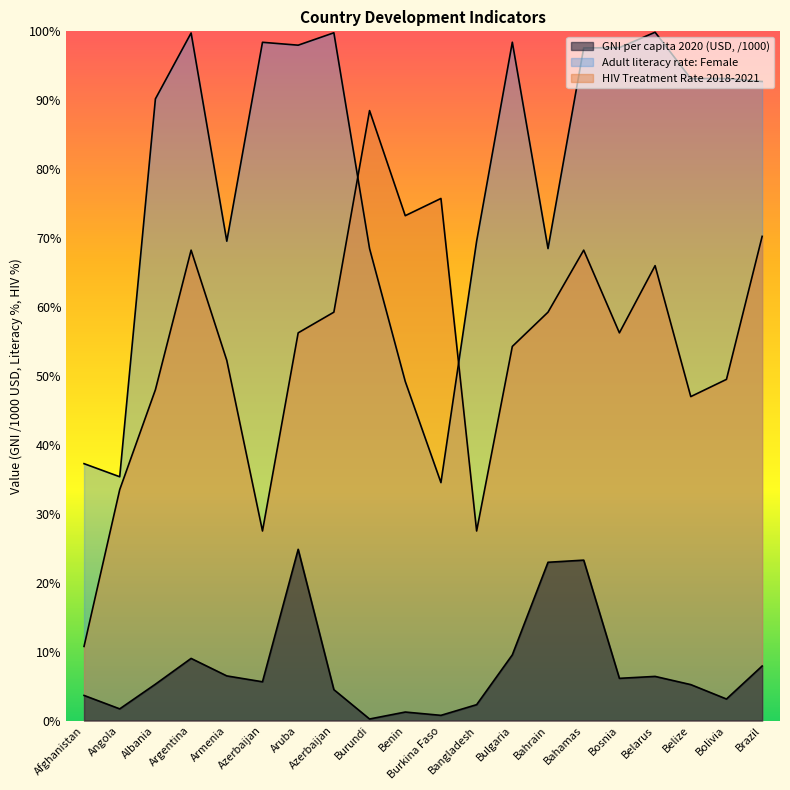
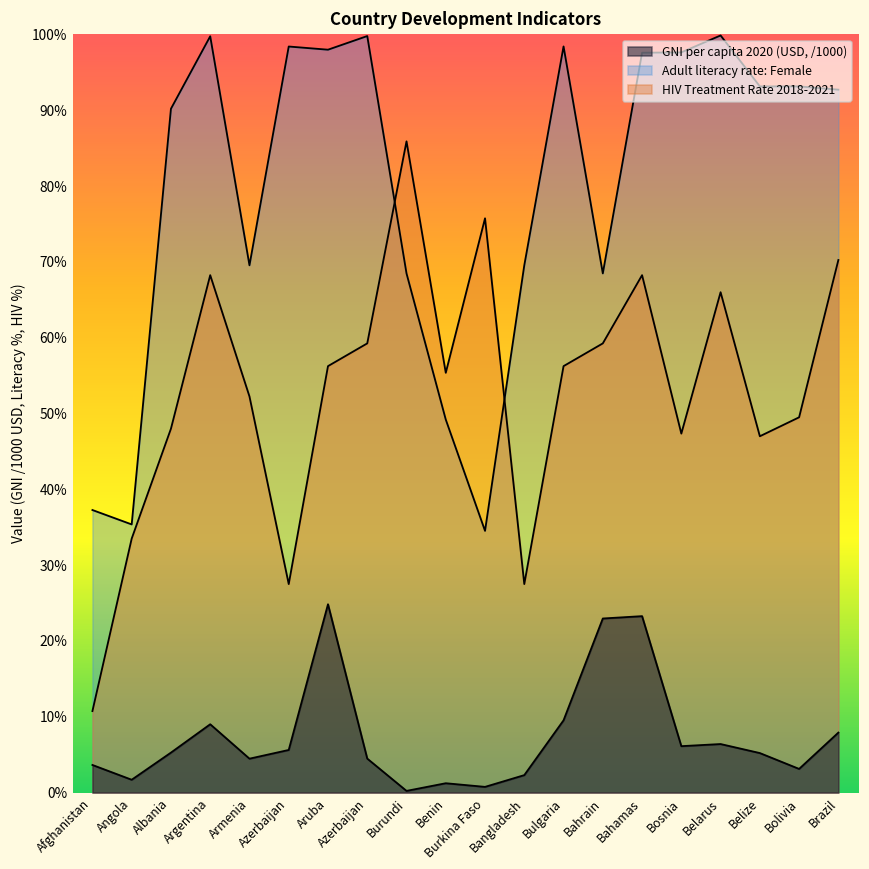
GNI per capita 2020 (USD, /1000), Armenia: 6% -> 4%
HIV Treatment Rate 2018-2021, Burundi: 89% -> 86%
HIV Treatment Rate 2018-2021, Benin: 73% -> 55%
HIV Treatment Rate 2018-2021, Bulgaria: 54% -> 56%
HIV Treatment Rate 2018-2021, Bosnia: 56% -> 47%
